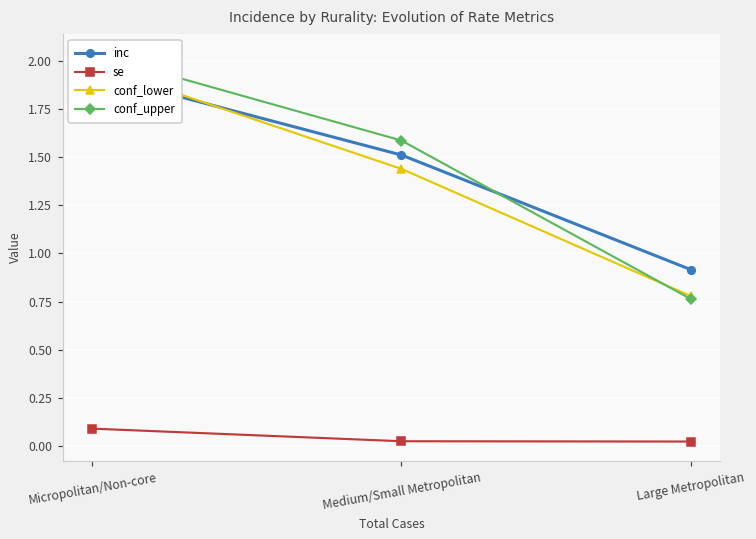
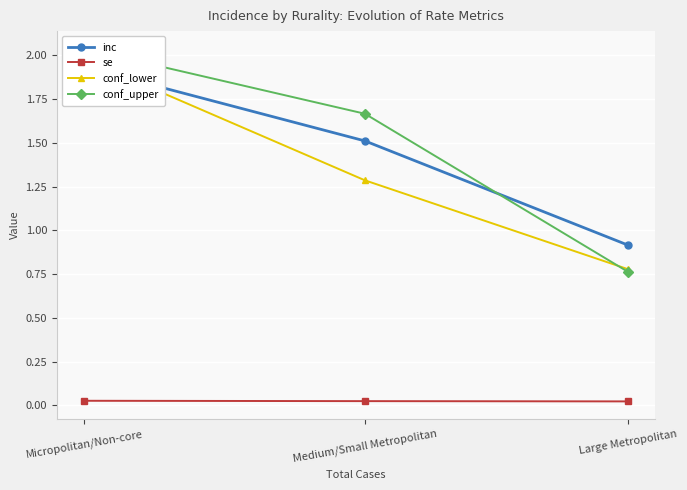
se, Micropolitan/Non-core: 0.09 -> 0.03
conf_lower, Medium/Small Metropolitan: 1.44 -> 1.29
conf_upper, Medium/Small Metropolitan: 1.59 -> 1.67
